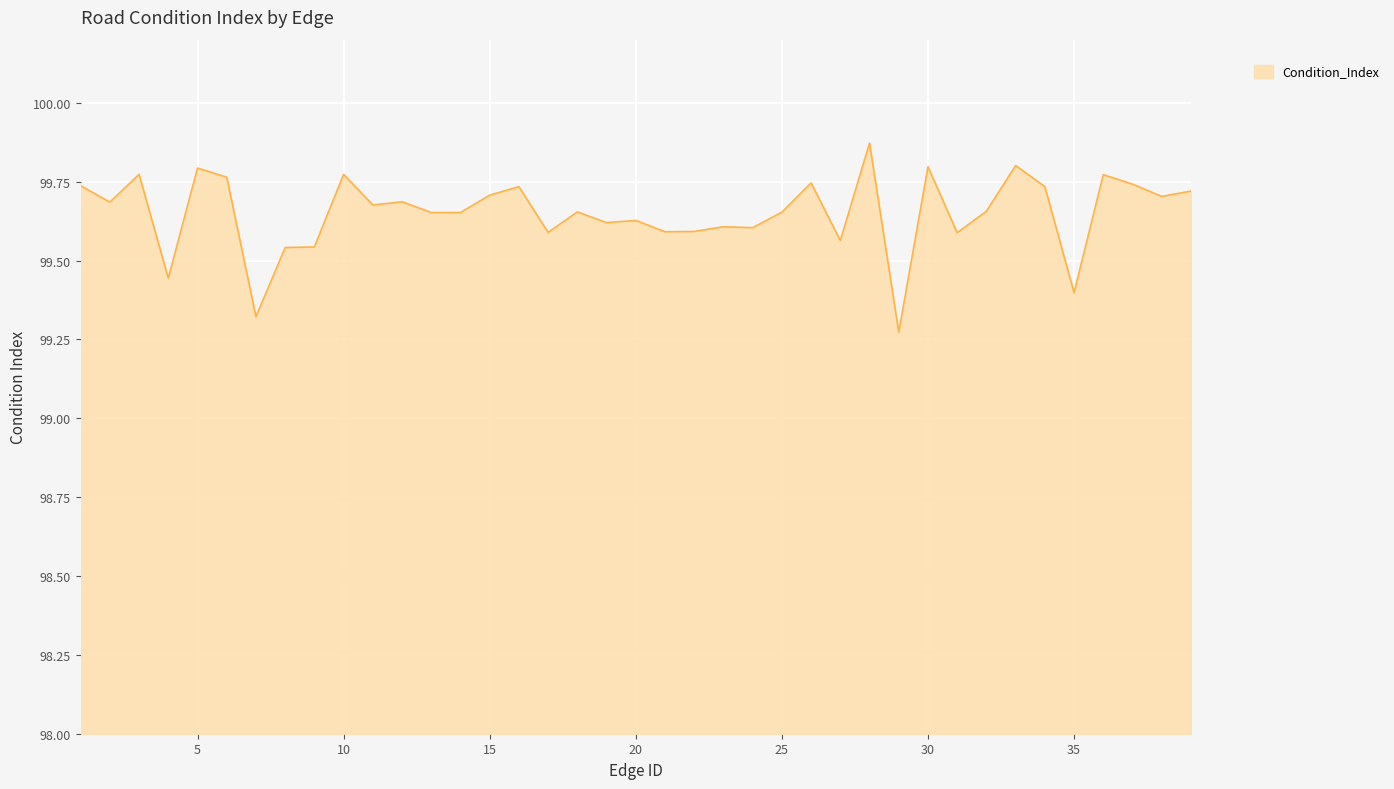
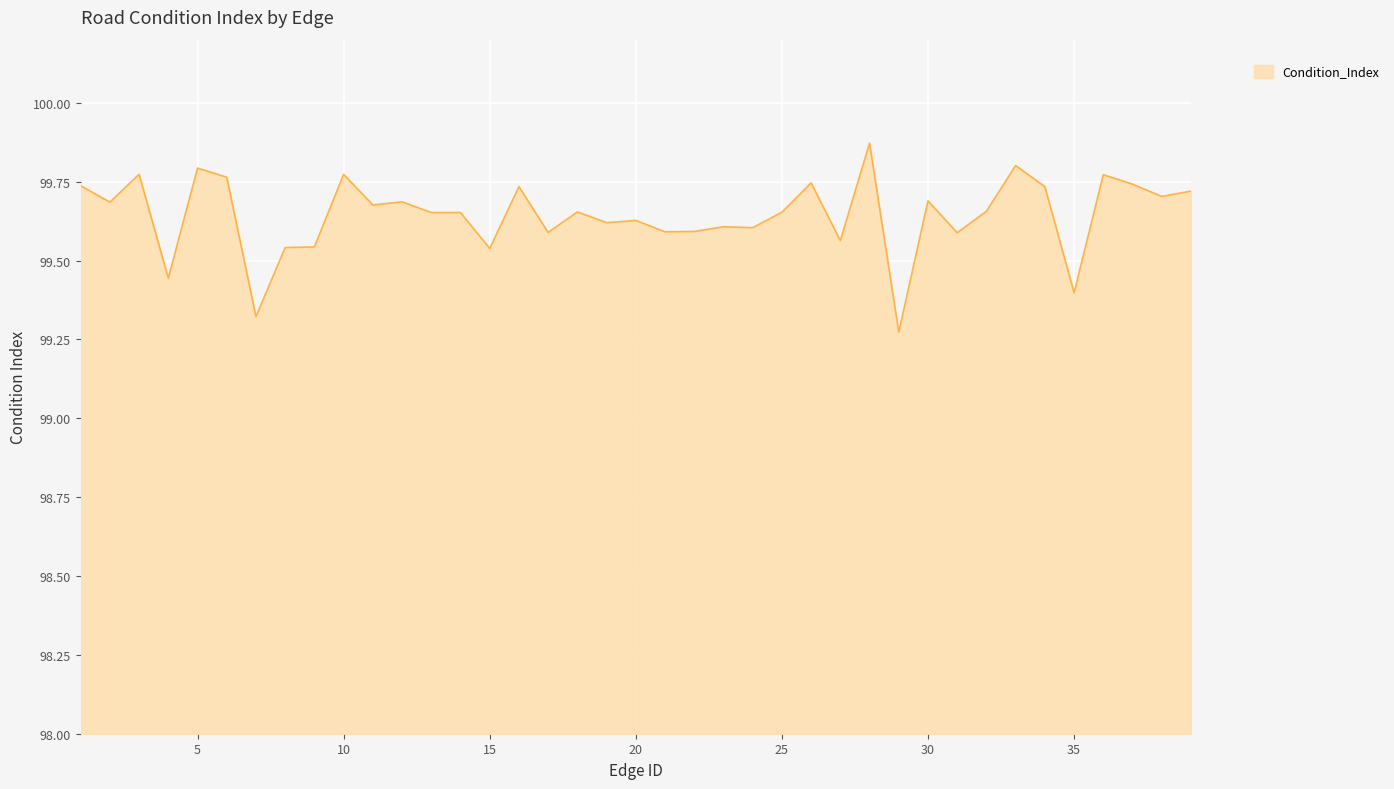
15: 99.71 -> 99.54
30: 99.80 -> 99.69
